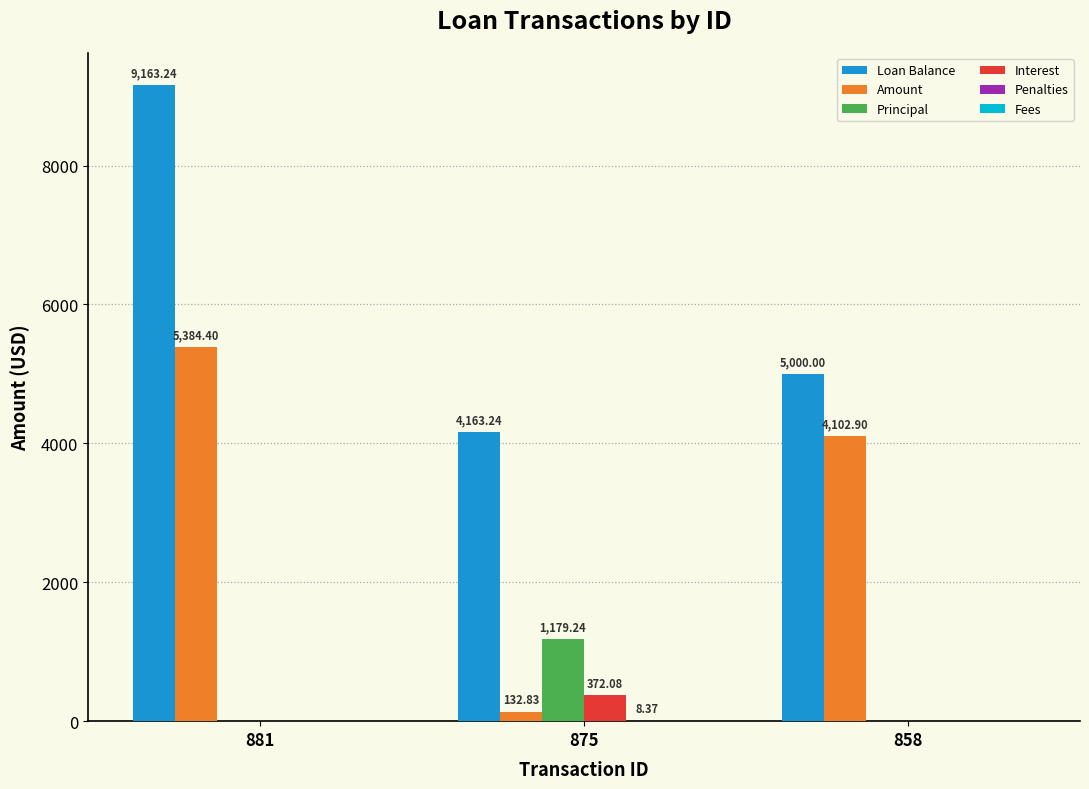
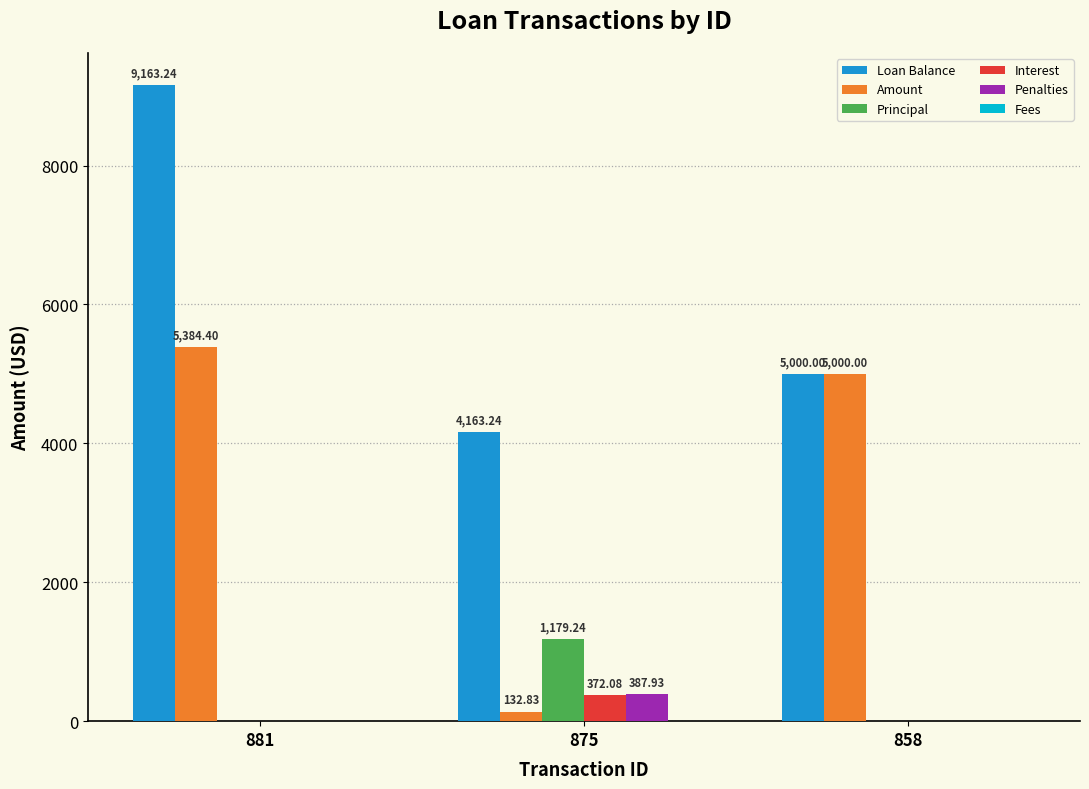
Penalties, 875: 8.37 -> 387.93
Amount, 858: 4,102.90 -> 5,000.00
